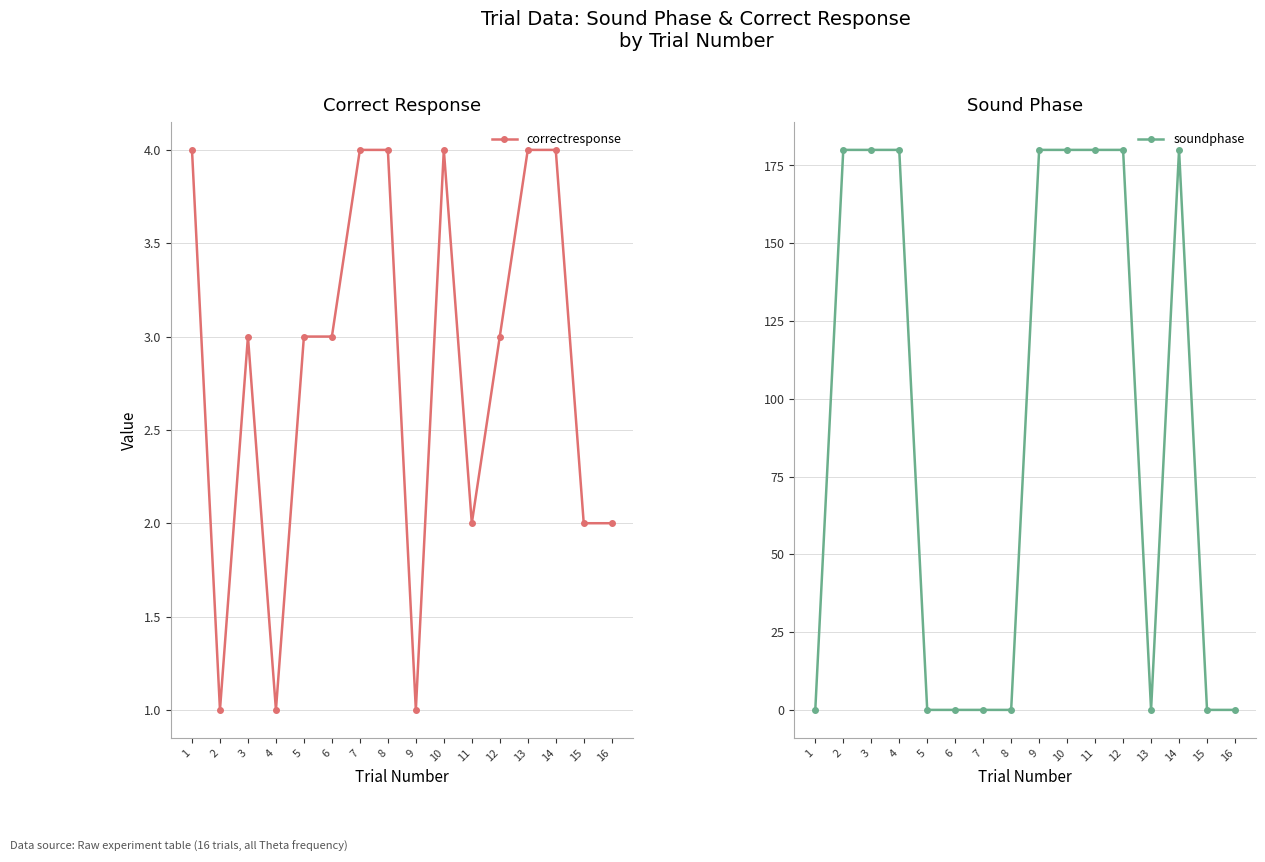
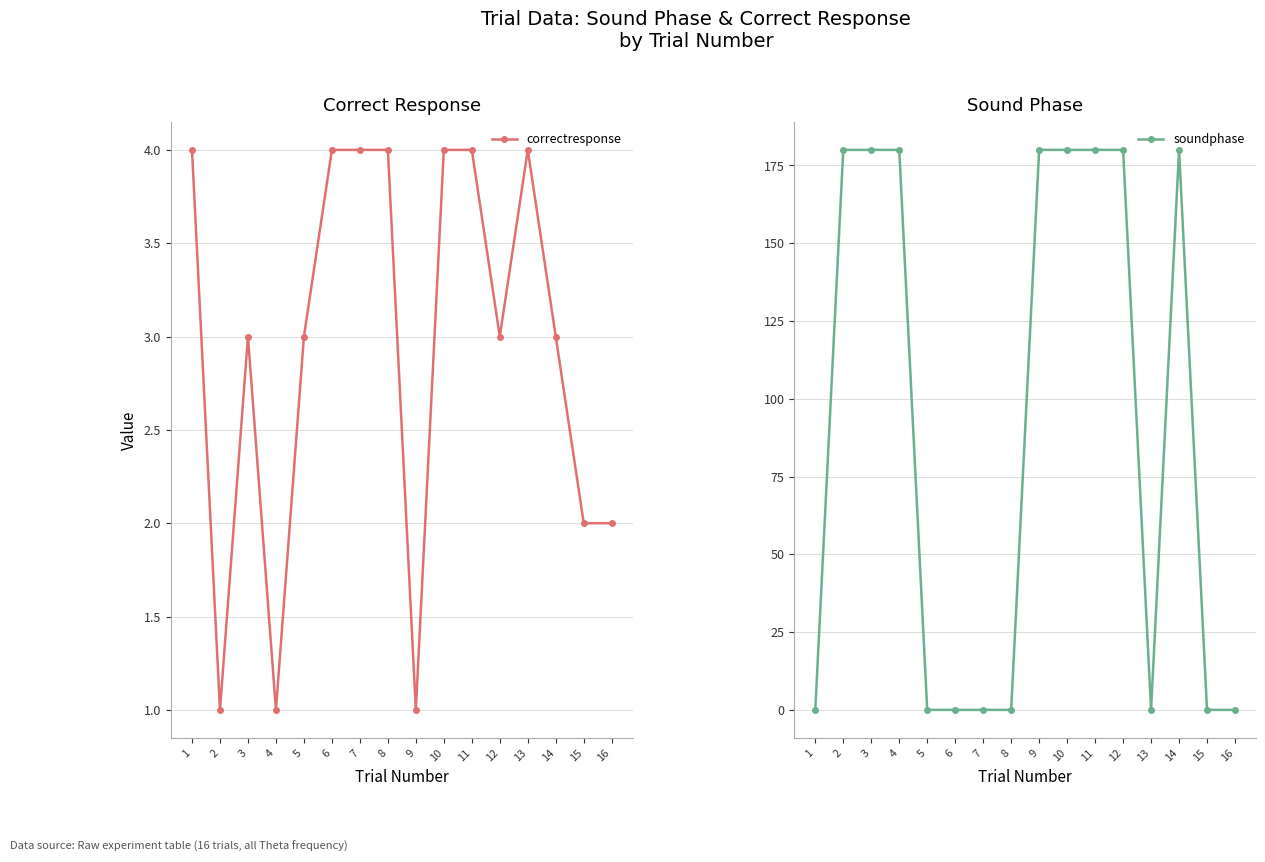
Correct Response, 6: 3 -> 4
Correct Response, 11: 2 -> 4
Correct Response, 14: 4 -> 3
